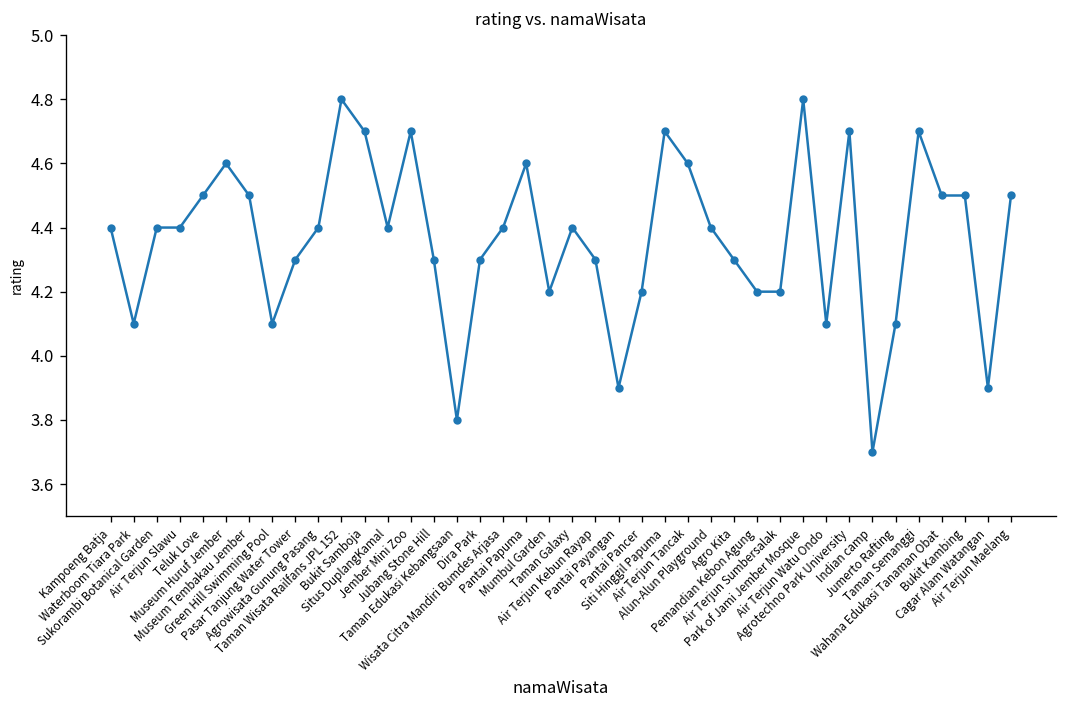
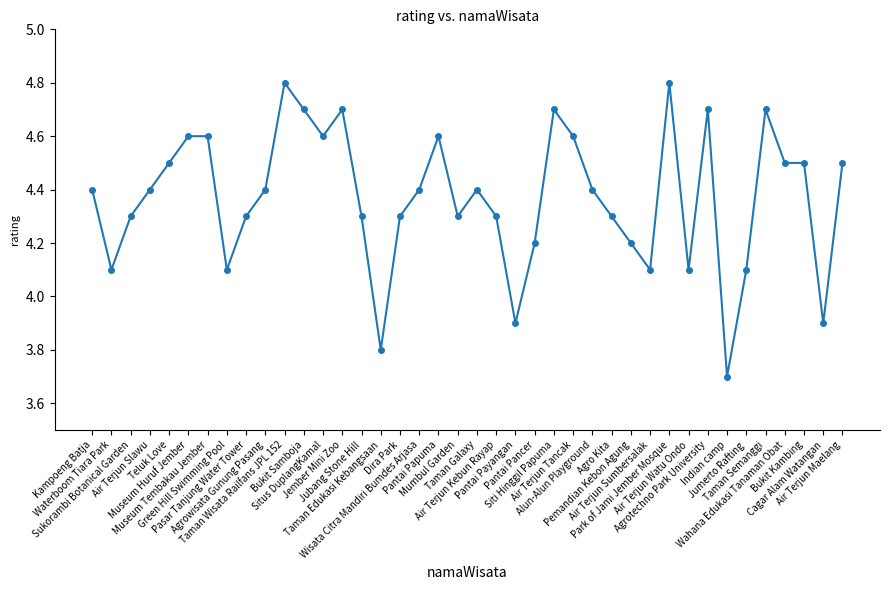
Sukorambi Botanical Garden: 4.4 -> 4.3
Museum Tembakau Jember: 4.5 -> 4.6
Situs DuplangKamal: 4.4 -> 4.6
Mumbul Garden: 4.2 -> 4.3
Air Terjun Sumbersalak: 4.2 -> 4.1
